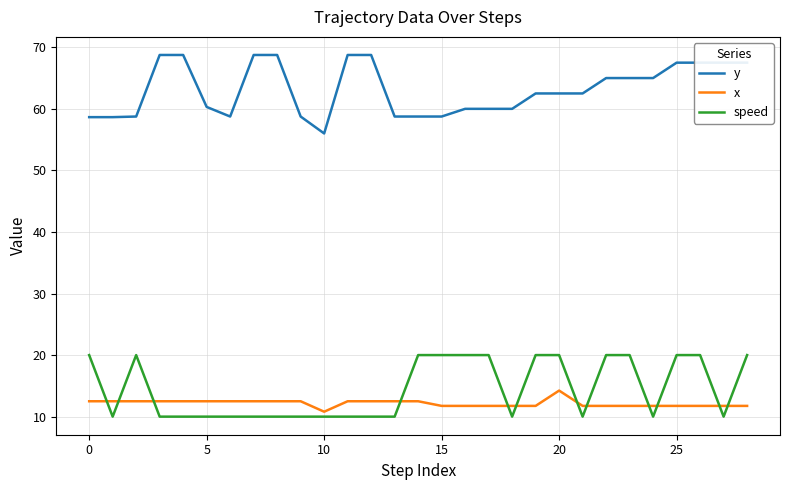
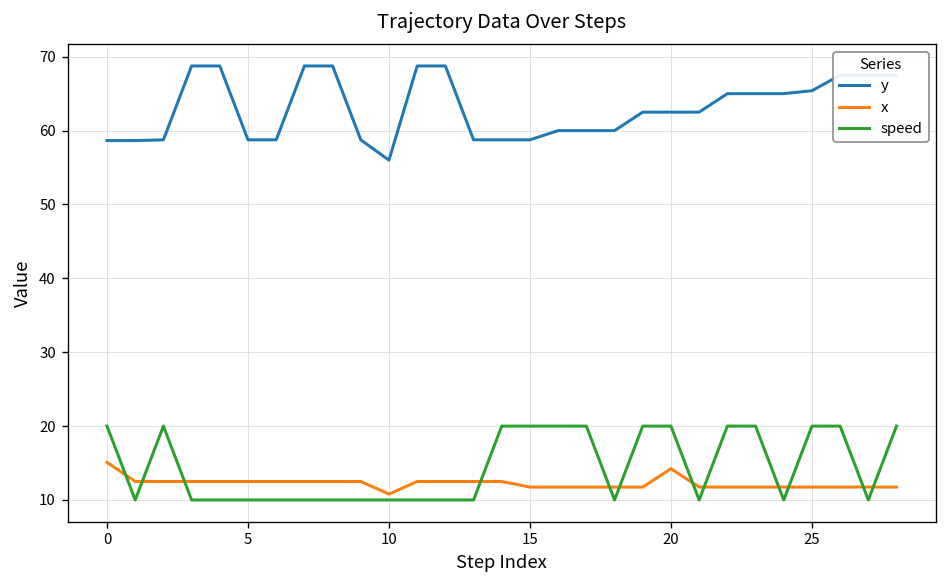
x, 0: 13 -> 15
y, 5: 60 -> 59
y, 25: 68 -> 65
